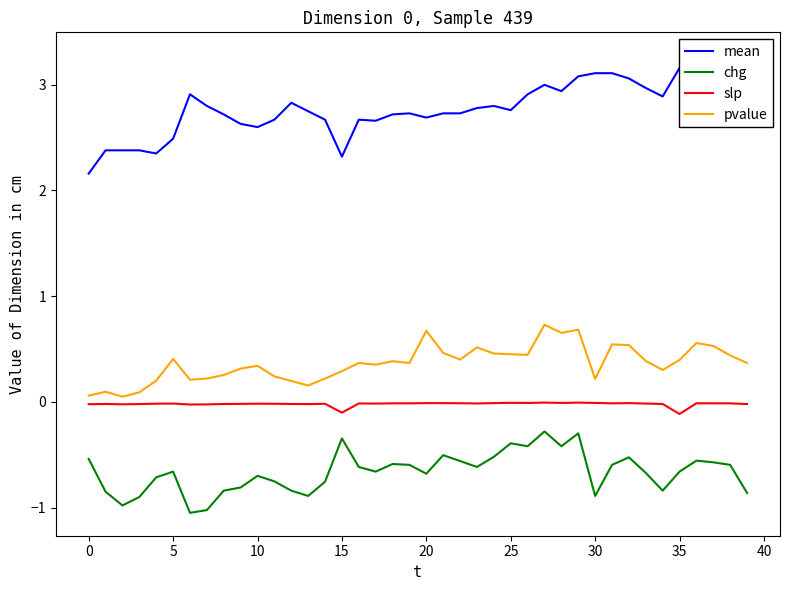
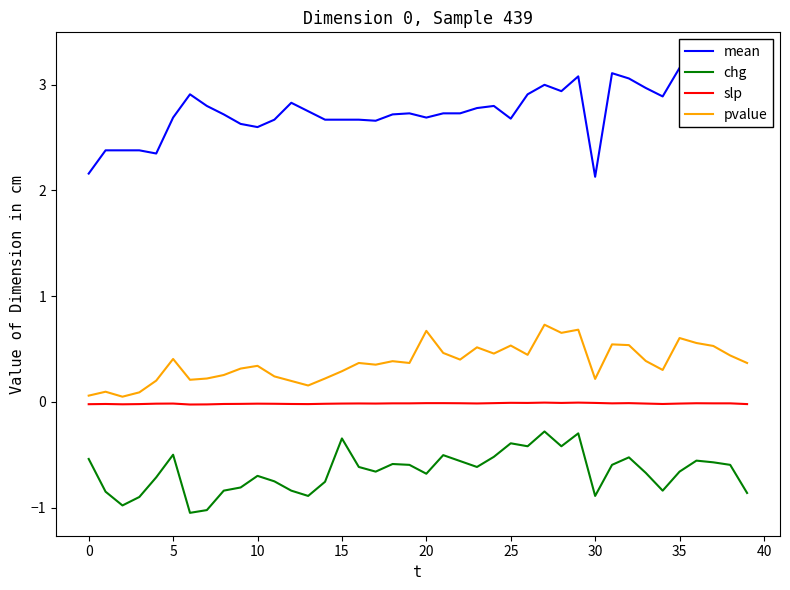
mean, 5: 2.49 -> 2.69
chg, 5: -0.66 -> -0.50
mean, 15: 2.32 -> 2.67
slp, 15: -0.10 -> -0.02
mean, 25: 2.76 -> 2.68
pvalue, 25: 0.45 -> 0.53
mean, 30: 3.11 -> 2.13
slp, 35: -0.12 -> -0.02
pvalue, 35: 0.40 -> 0.60
